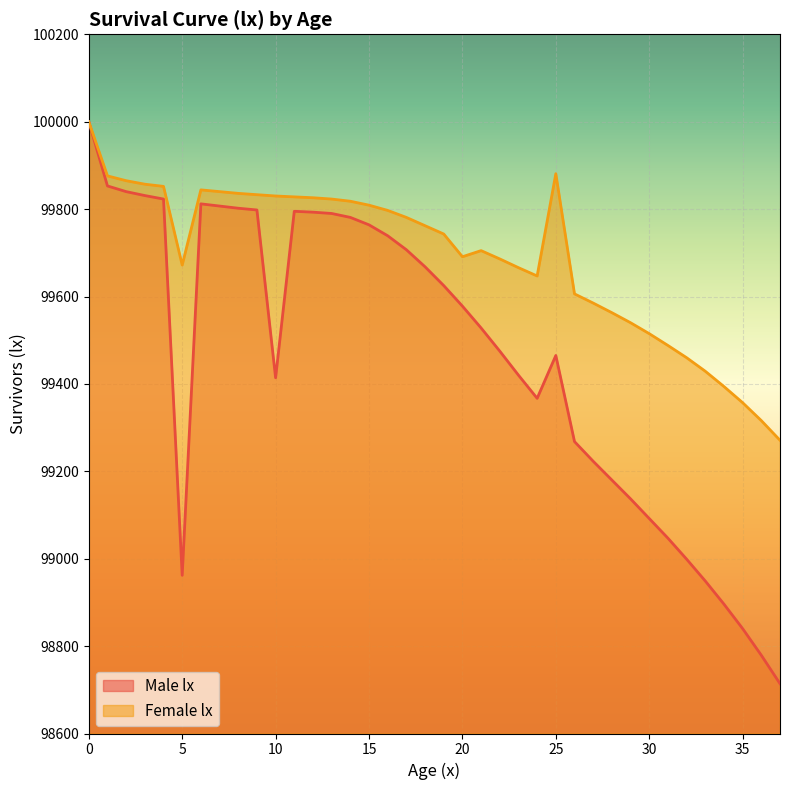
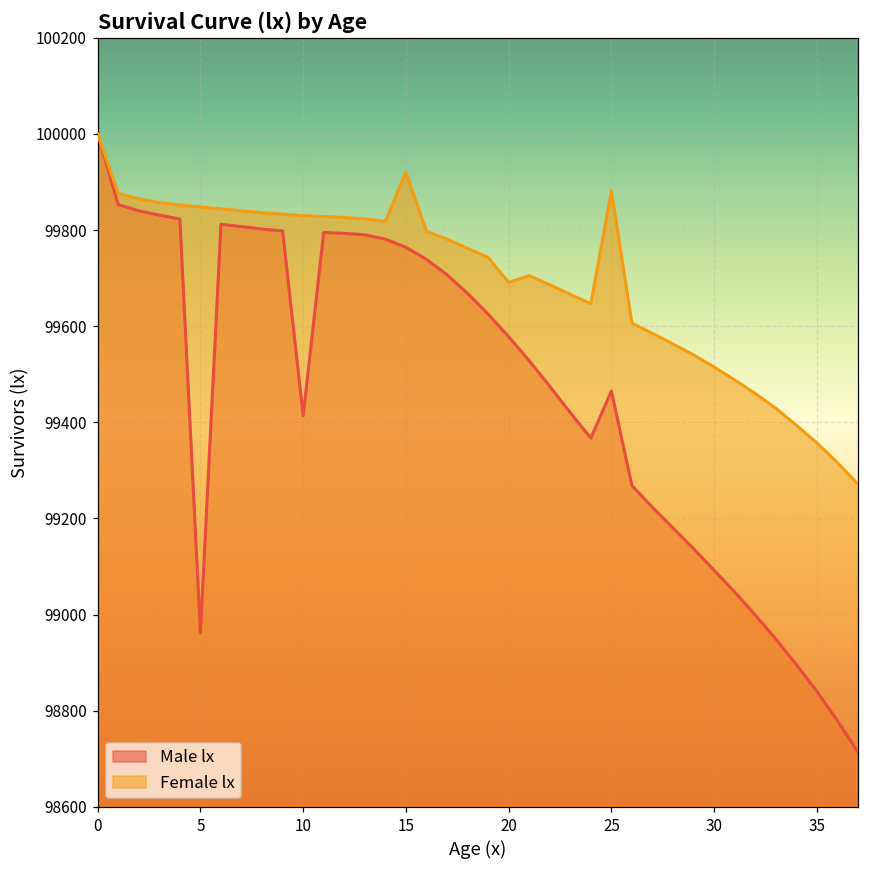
Female lx, 5: 99670 -> 99850
Female lx, 15: 99810 -> 99920
